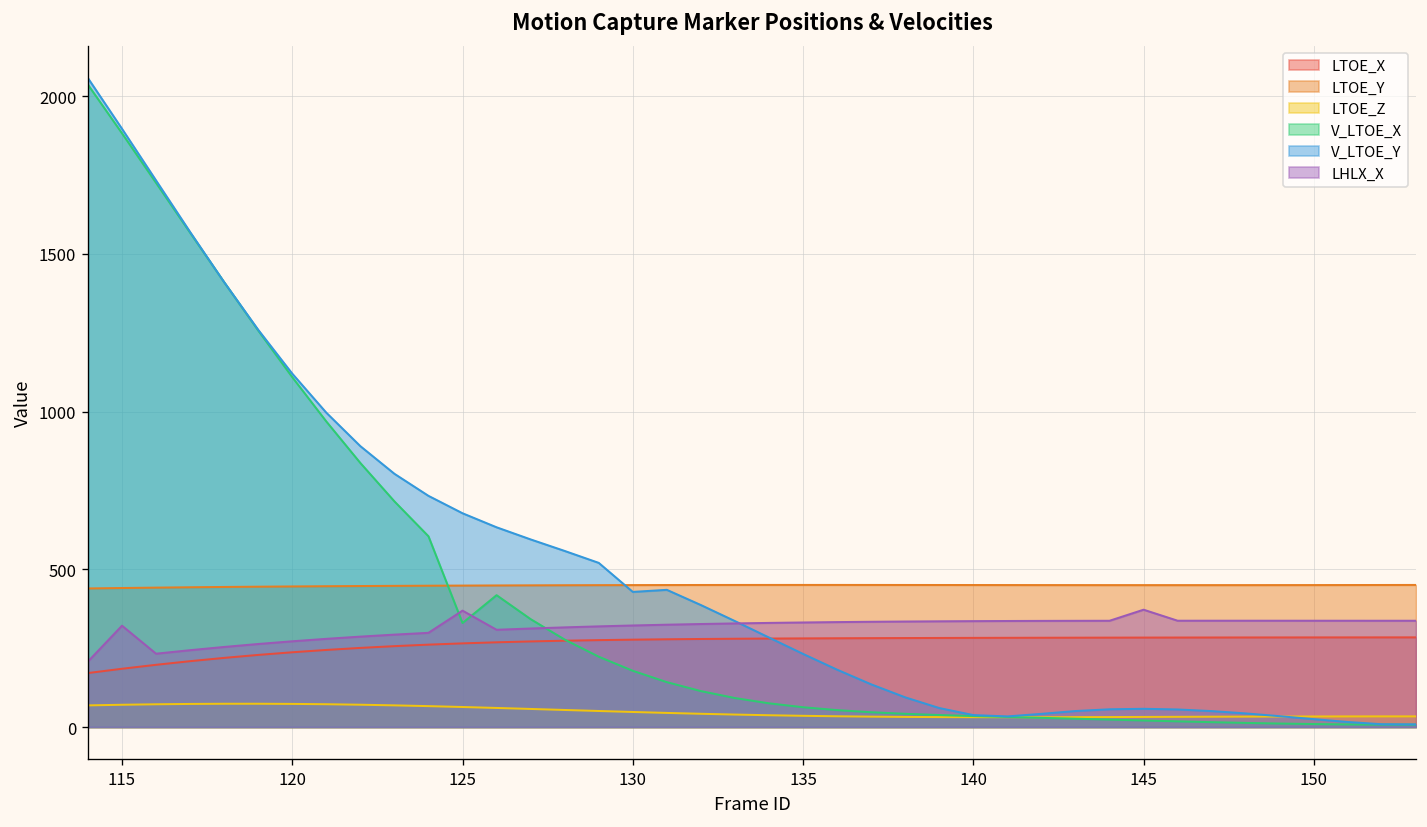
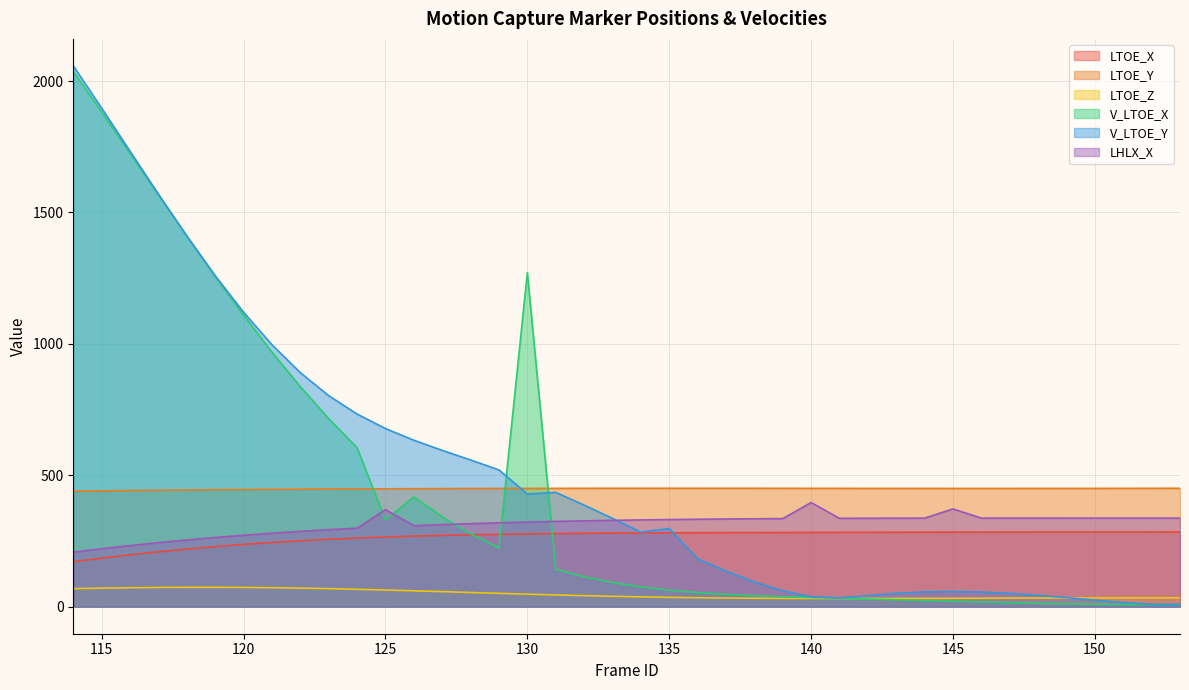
LHLX_X, 115: 320 -> 220
V_LTOE_X, 130: 180 -> 1270
V_LTOE_Y, 135: 230 -> 300
LHLX_X, 140: 340 -> 400
